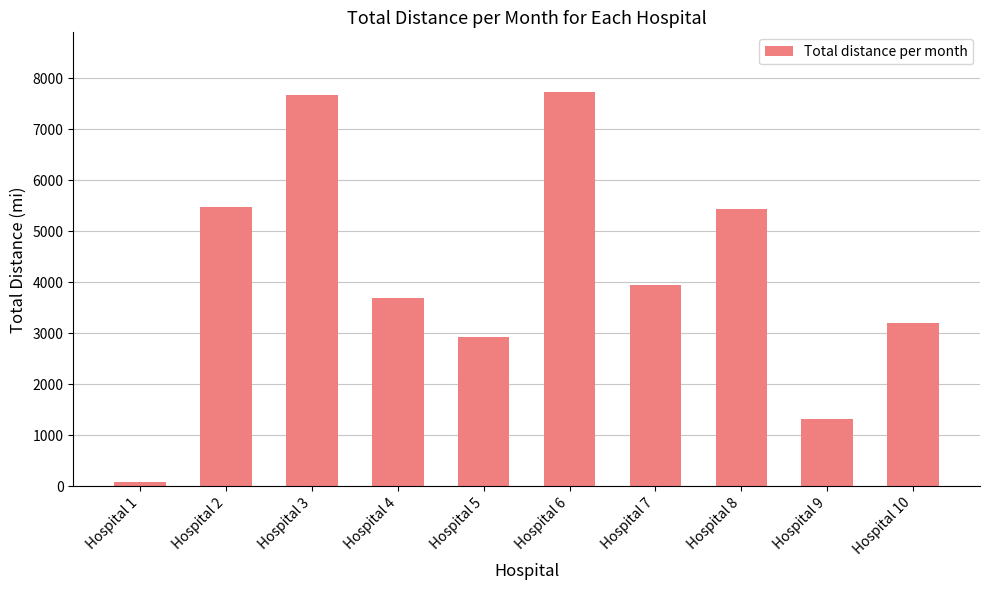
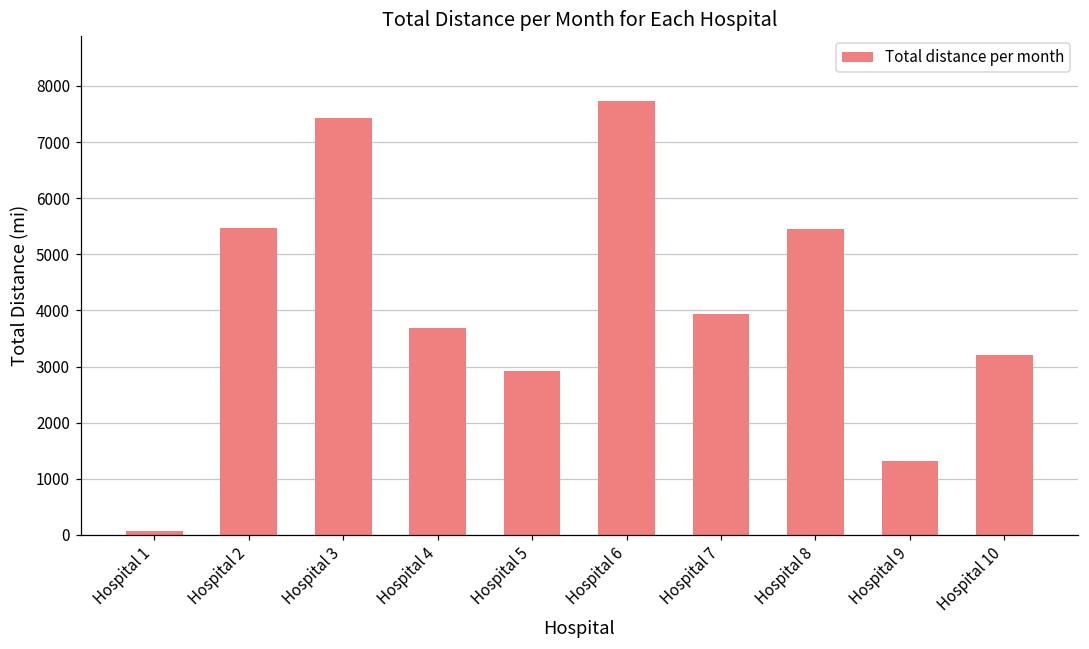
Hospital 3: 7700 -> 7400
